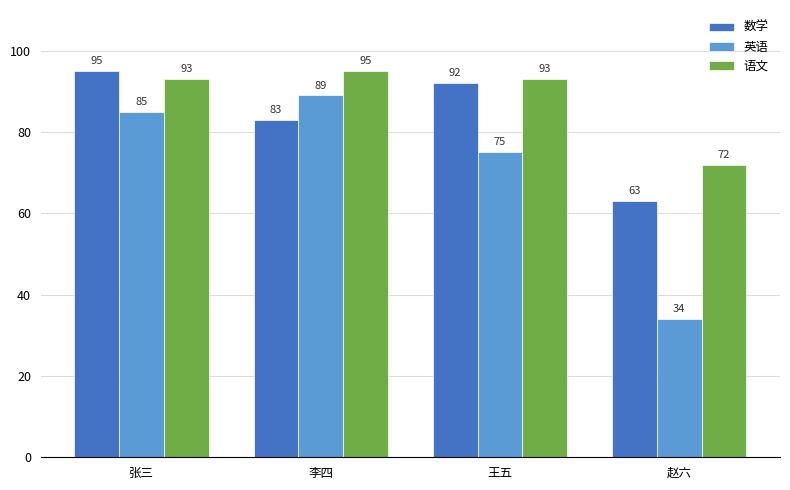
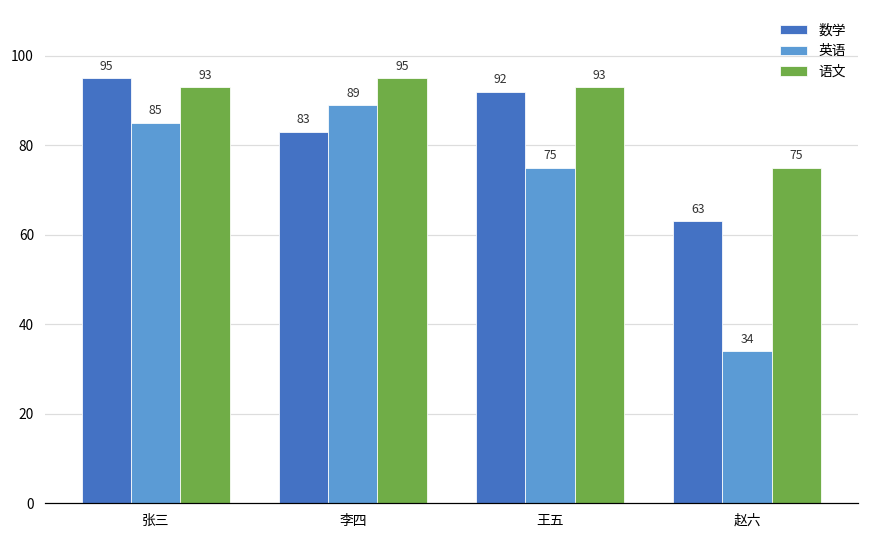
语文, 赵六: 72 -> 75
